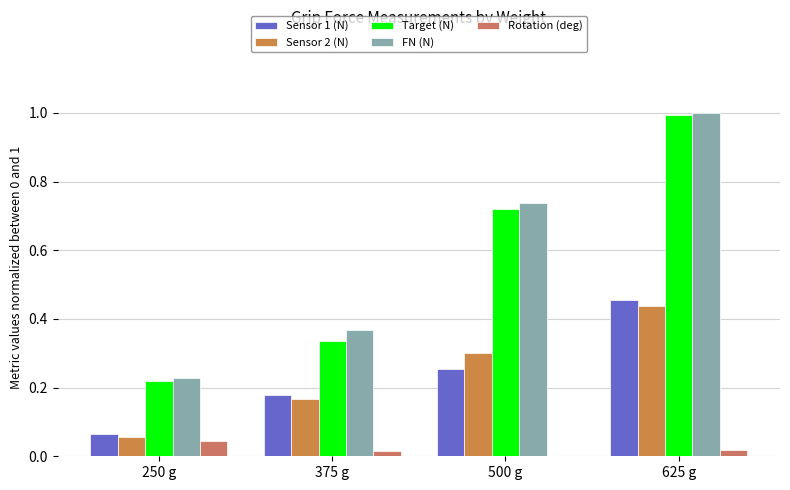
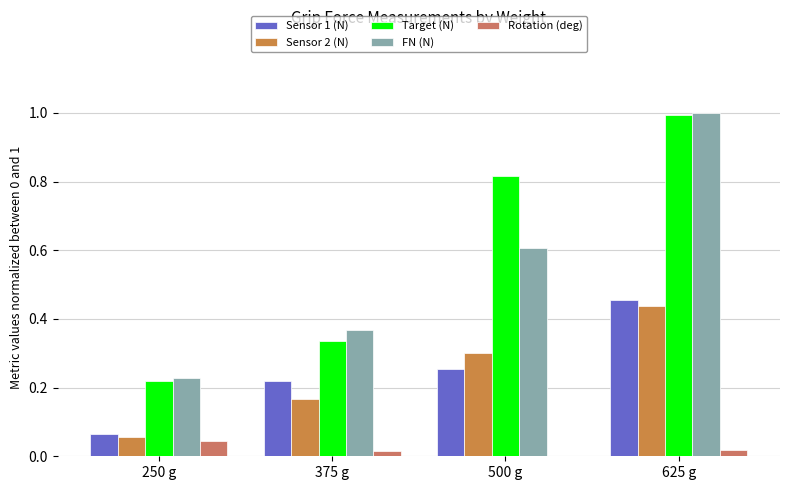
Sensor 1 (N), 375 g: 0.18 -> 0.22
Target (N), 500 g: 0.72 -> 0.82
FN (N), 500 g: 0.74 -> 0.61
